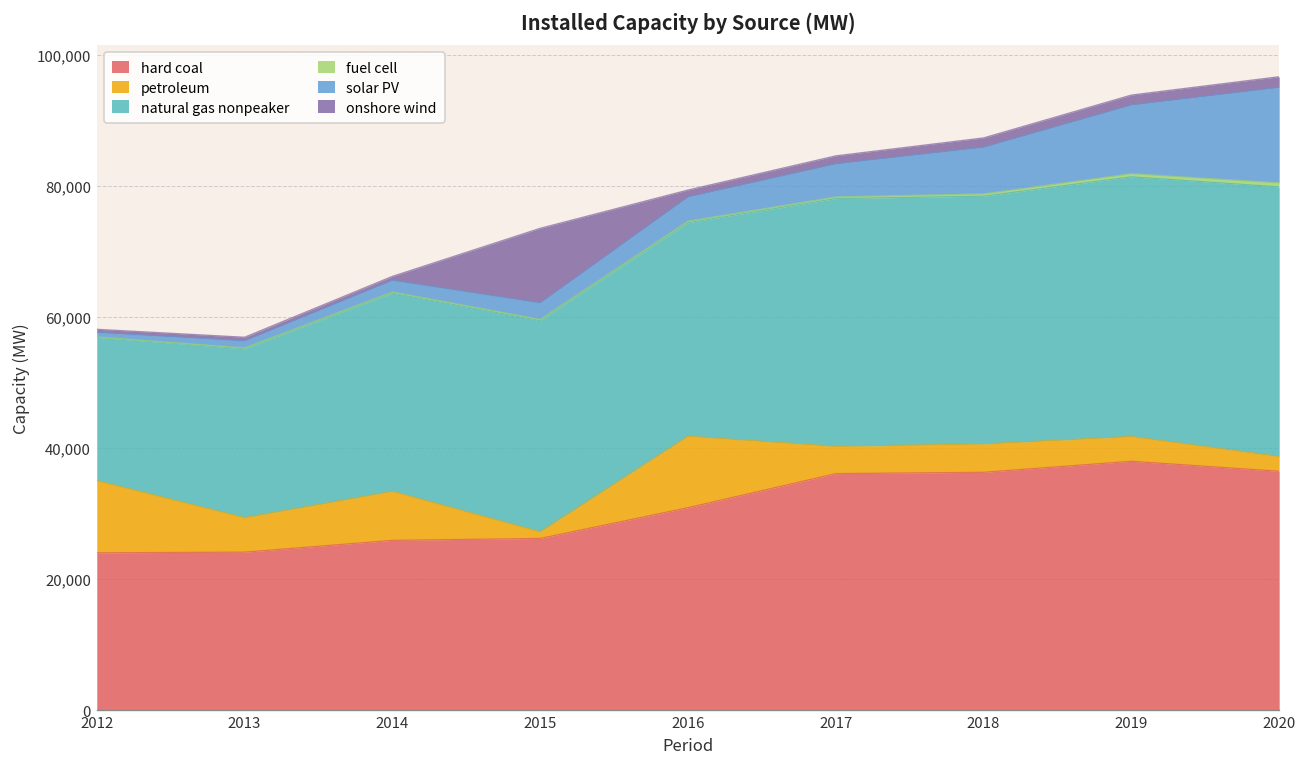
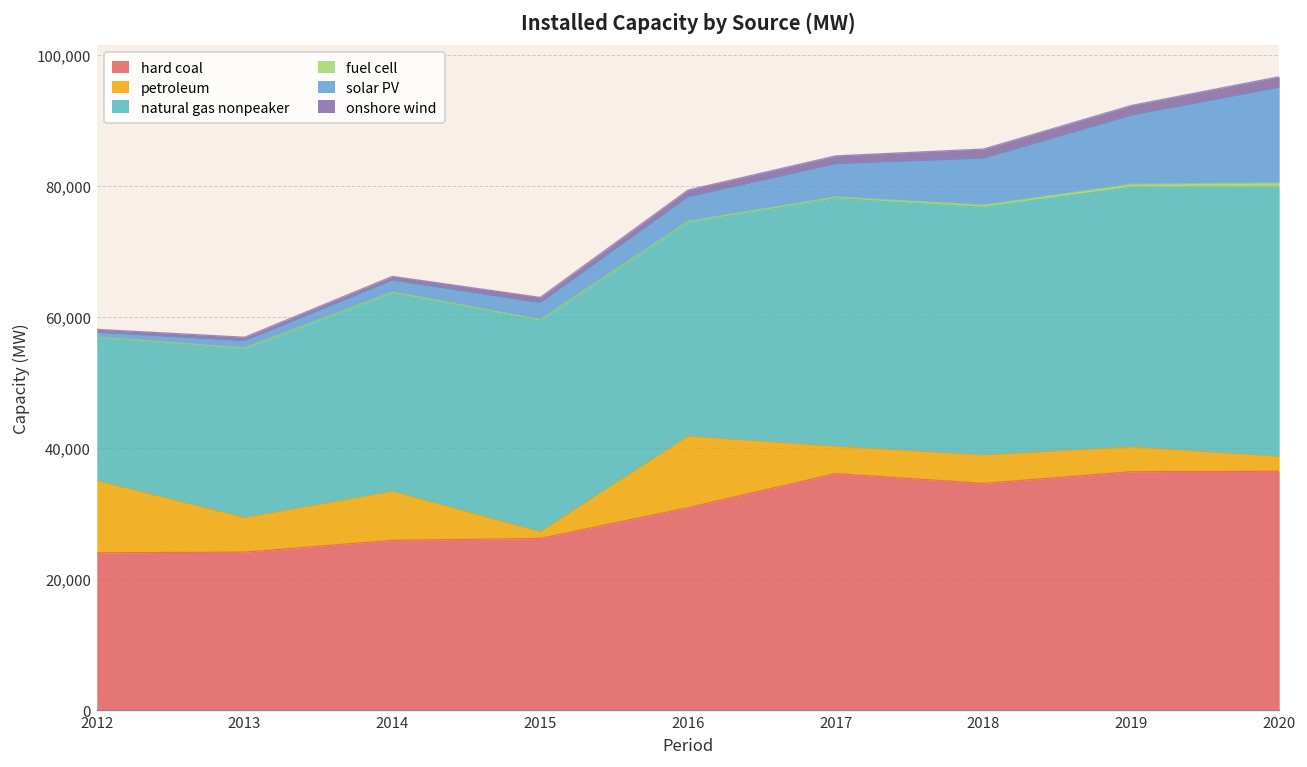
onshore wind, 2015: 11,000 -> 1,000
hard coal, 2018: 36,000 -> 35,000
hard coal, 2019: 38,000 -> 36,000
